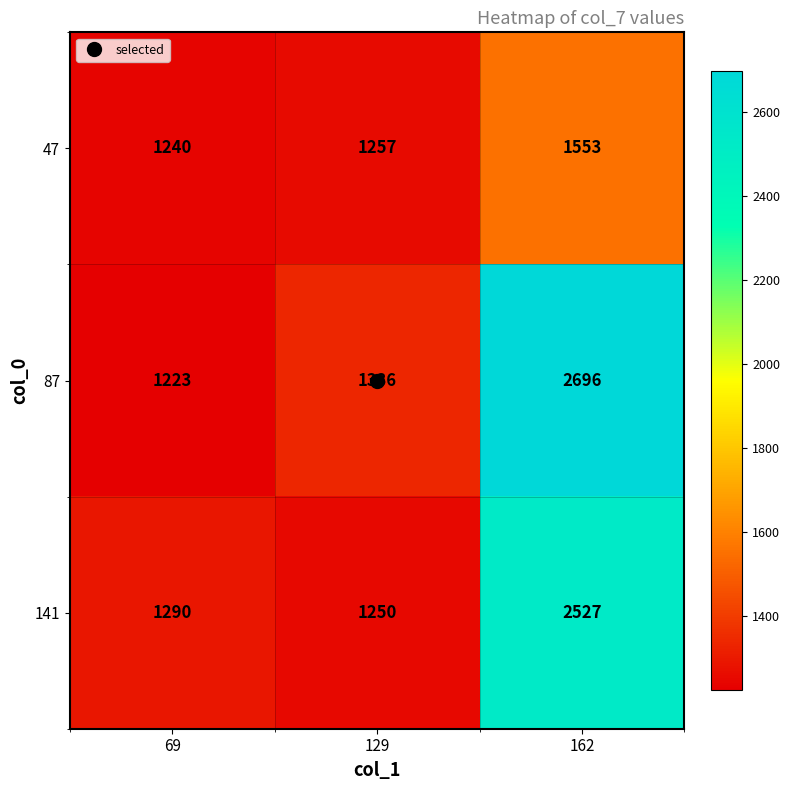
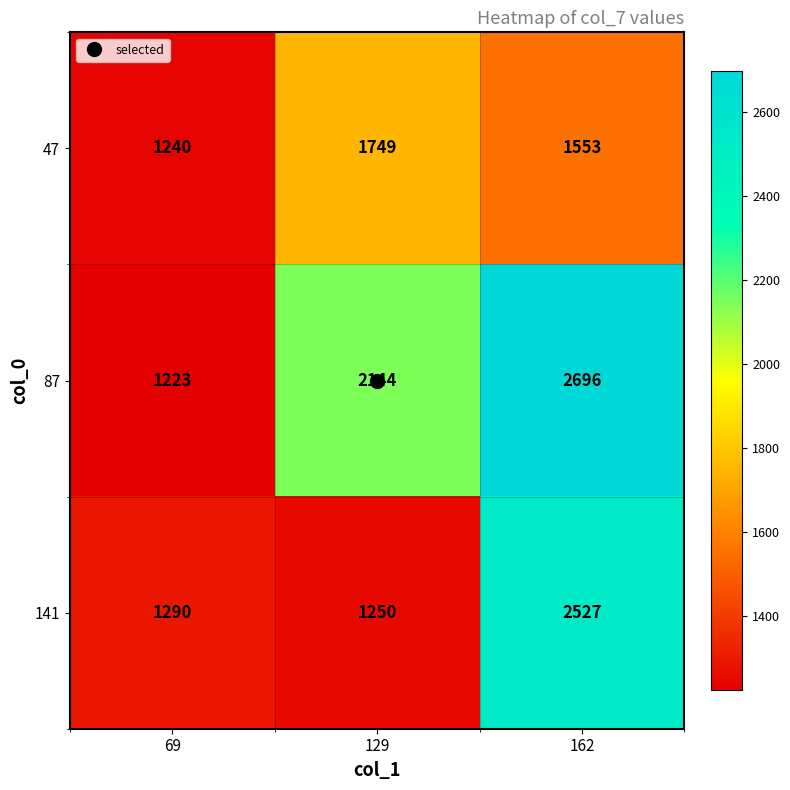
47, 129: 1257 -> 1749
87, 129: 1336 -> 2144
